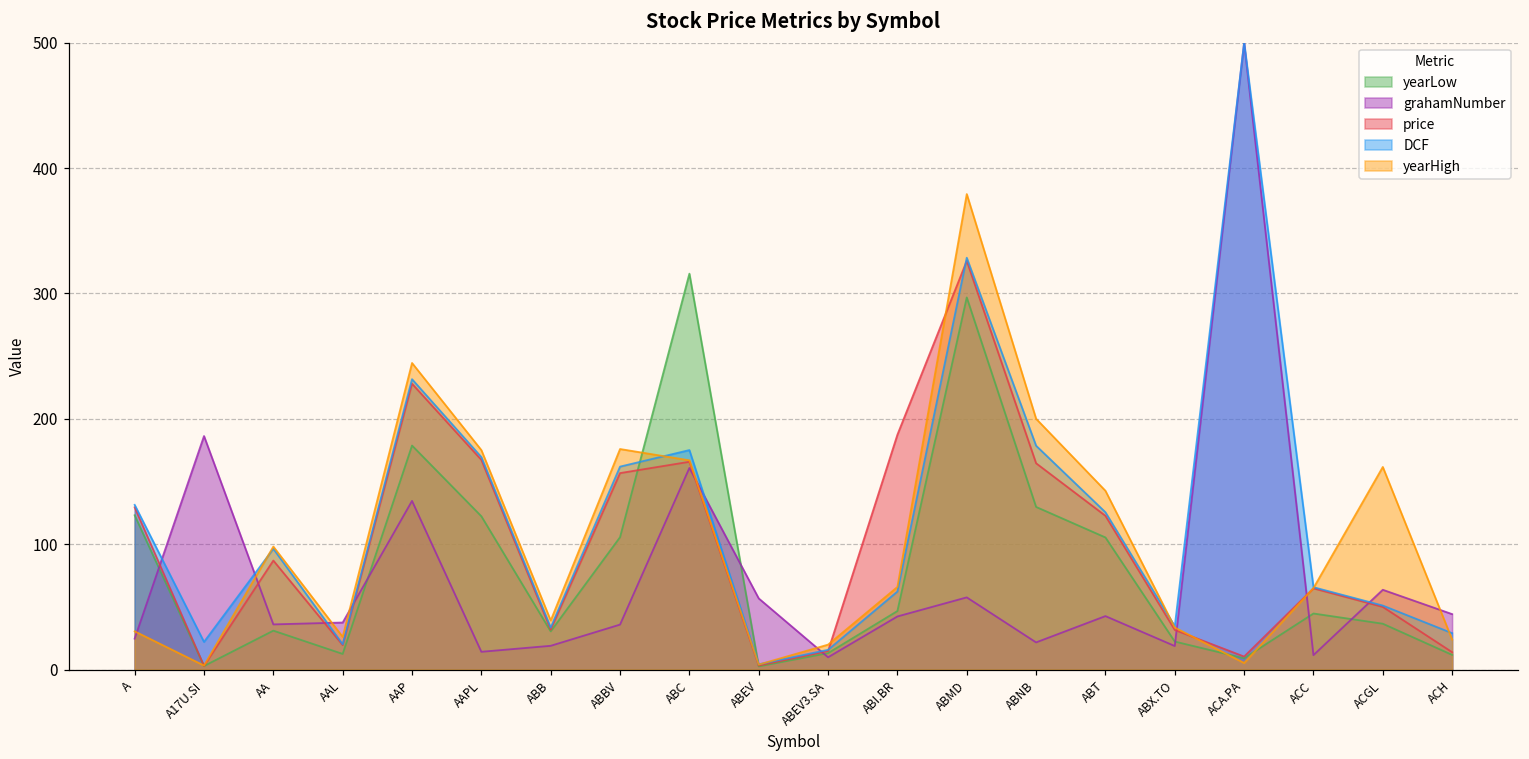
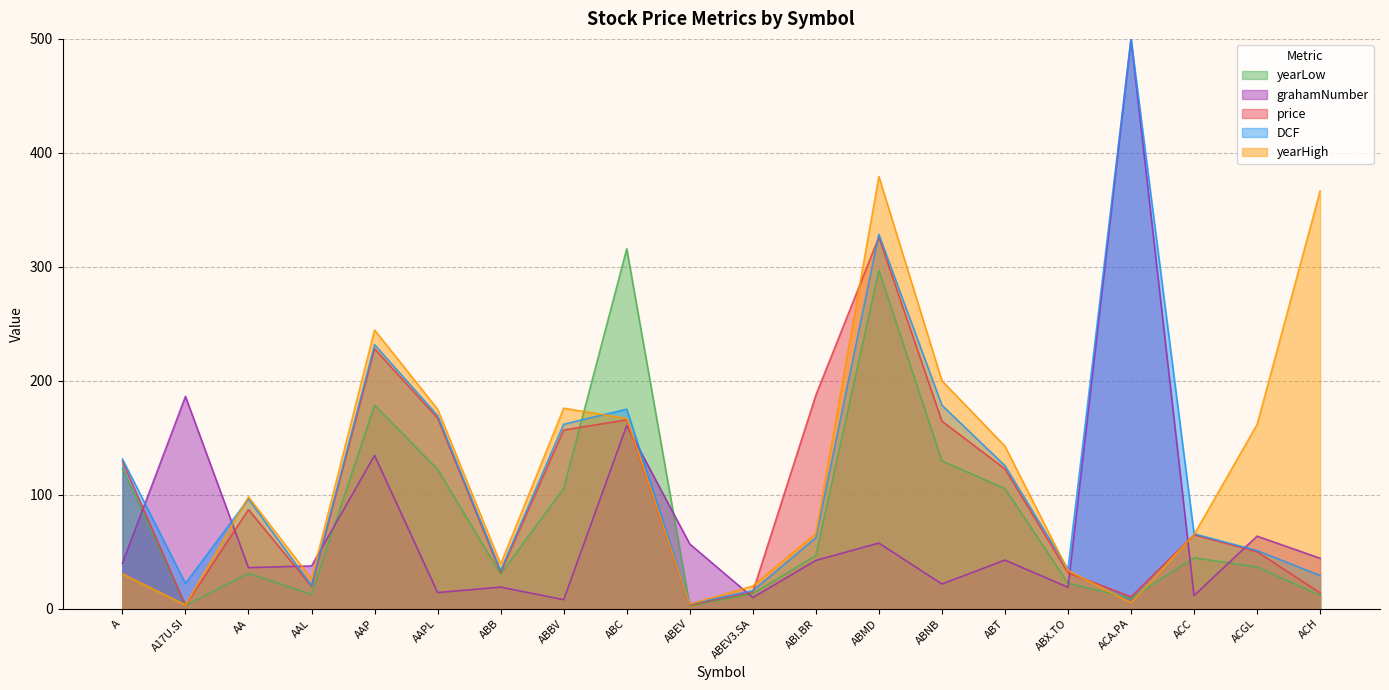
grahamNumber, A: 25 -> 40
grahamNumber, ABBV: 36 -> 8
yearHigh, ACH: 24 -> 367
